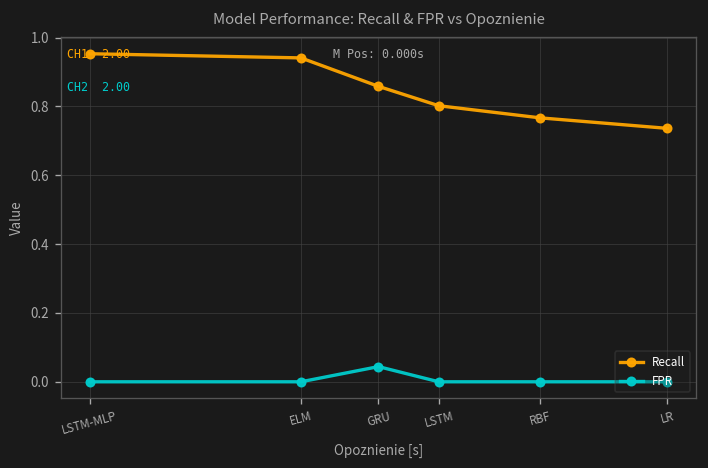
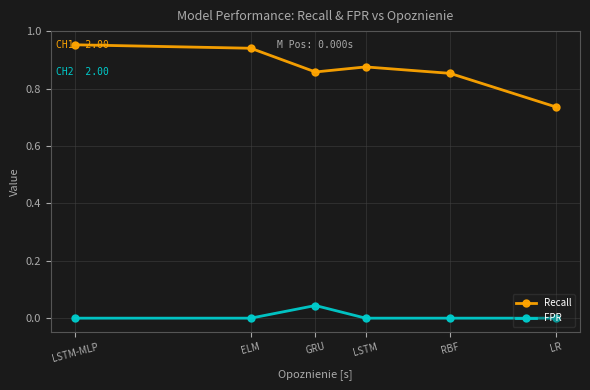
Recall, LSTM: 0.80 -> 0.88
Recall, RBF: 0.77 -> 0.85
